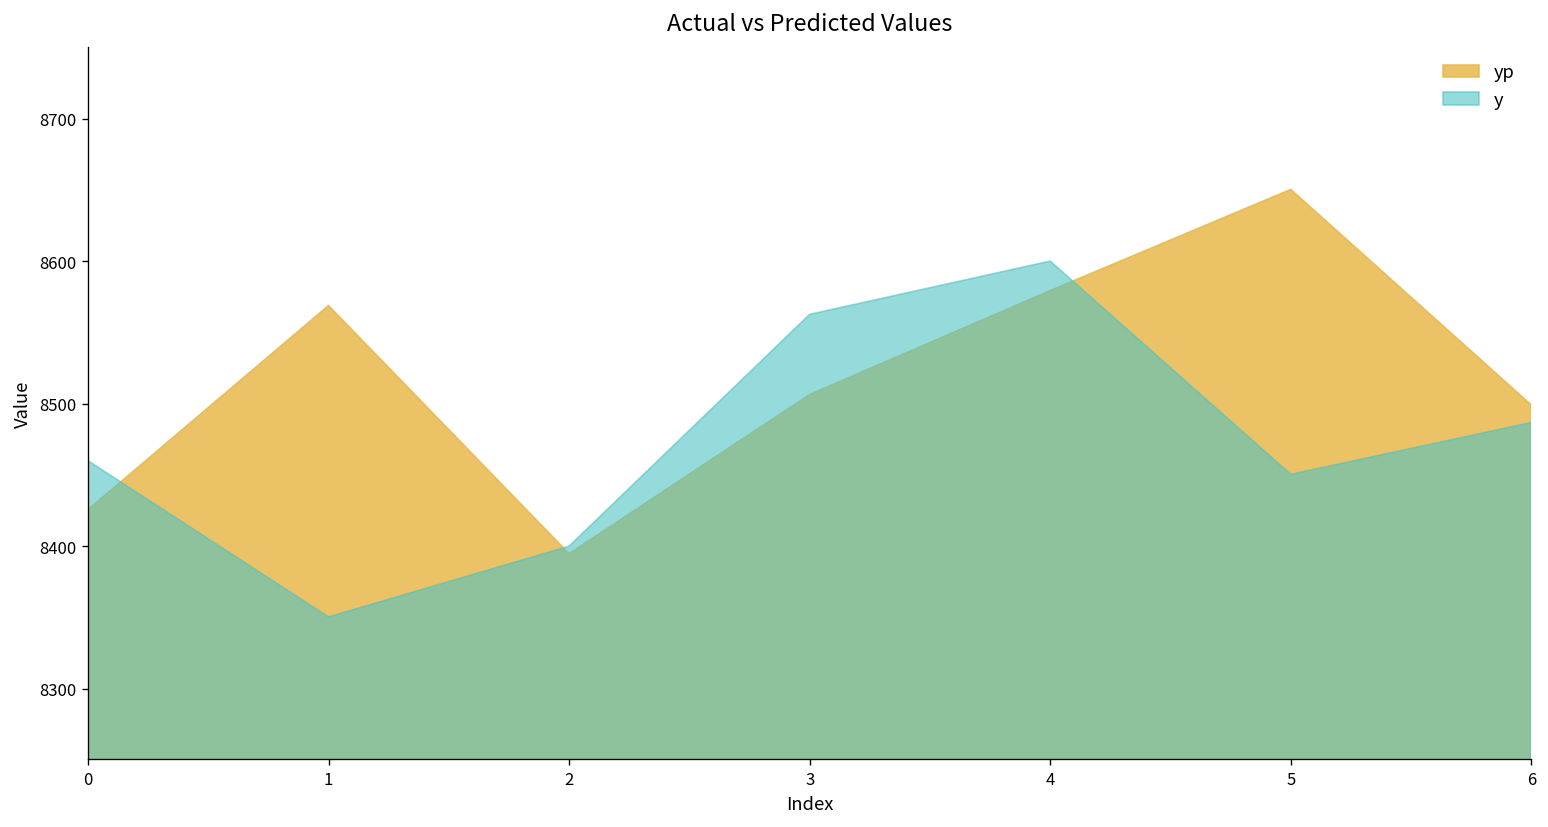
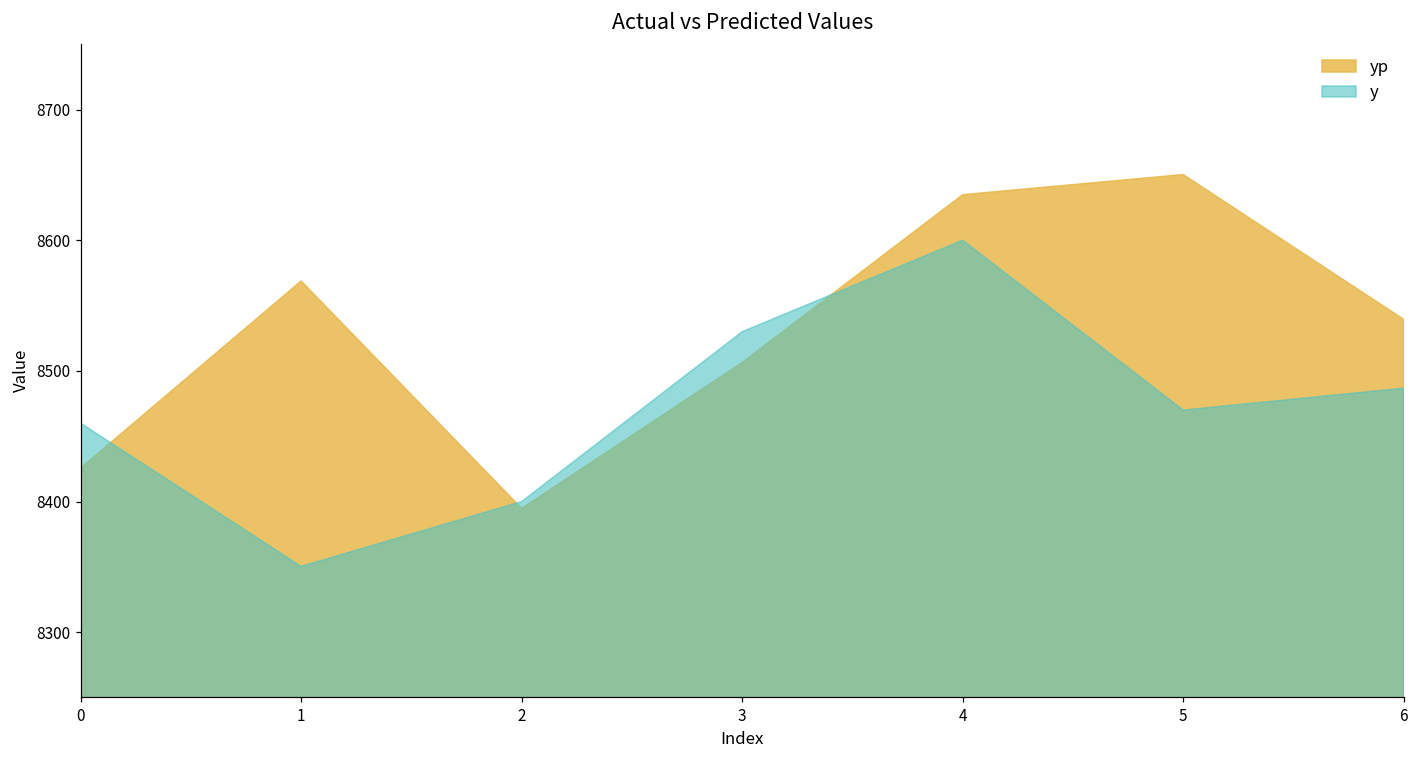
y, 3: 8563 -> 8530
yp, 4: 8579 -> 8635
y, 5: 8450 -> 8470
yp, 6: 8499 -> 8539
